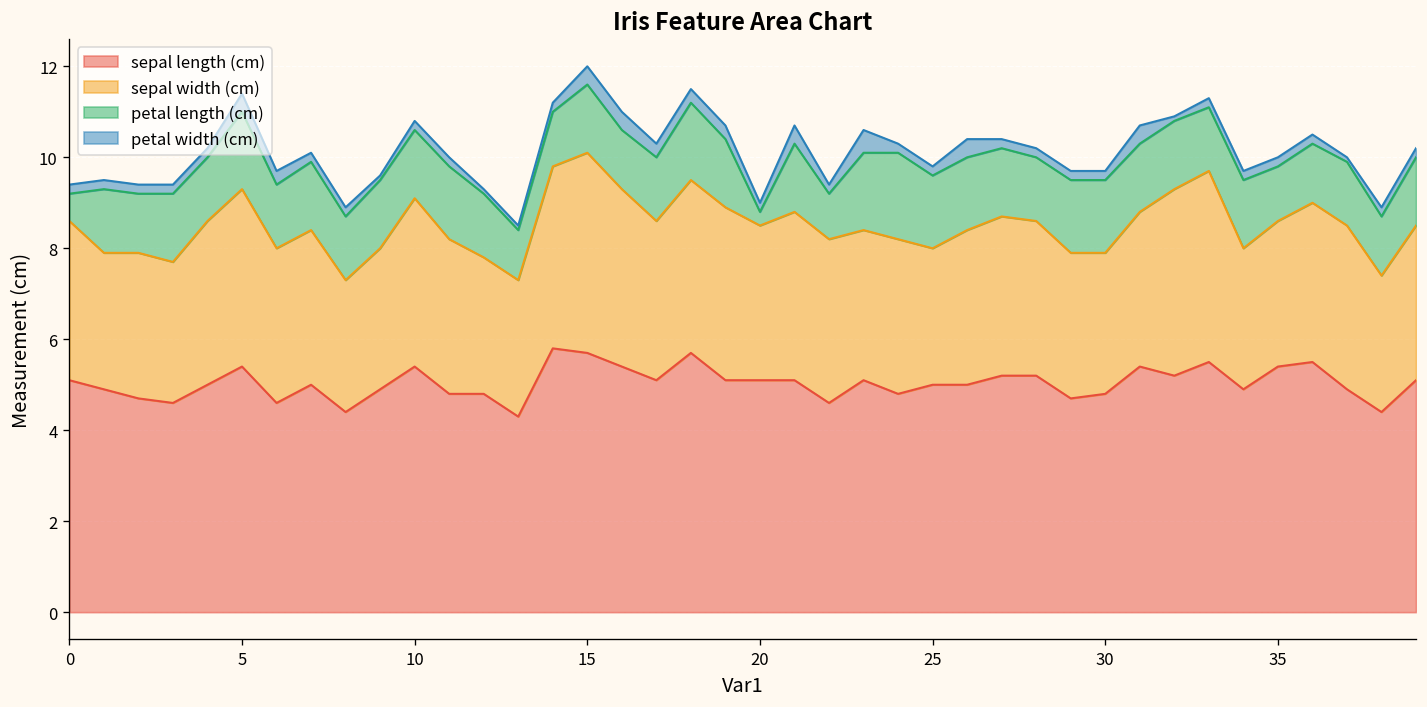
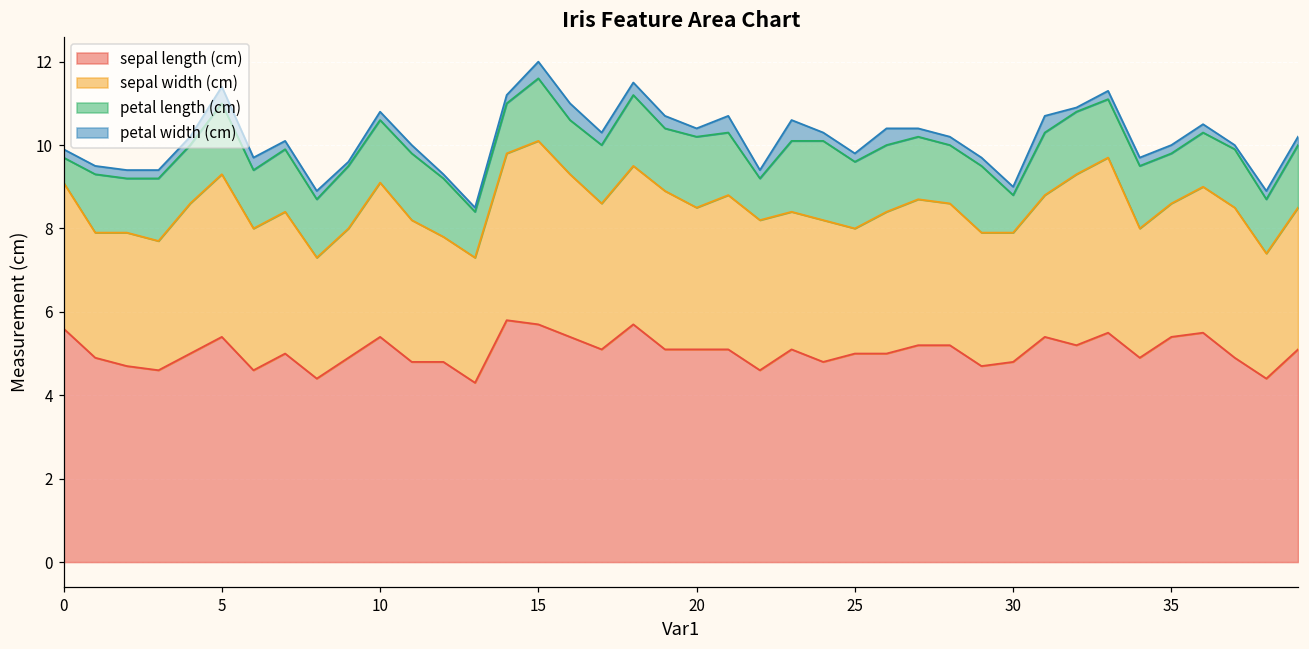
sepal length (cm), 0: 5.1 -> 5.6
petal length (cm), 20: 0.3 -> 1.7
petal length (cm), 30: 1.6 -> 0.9
